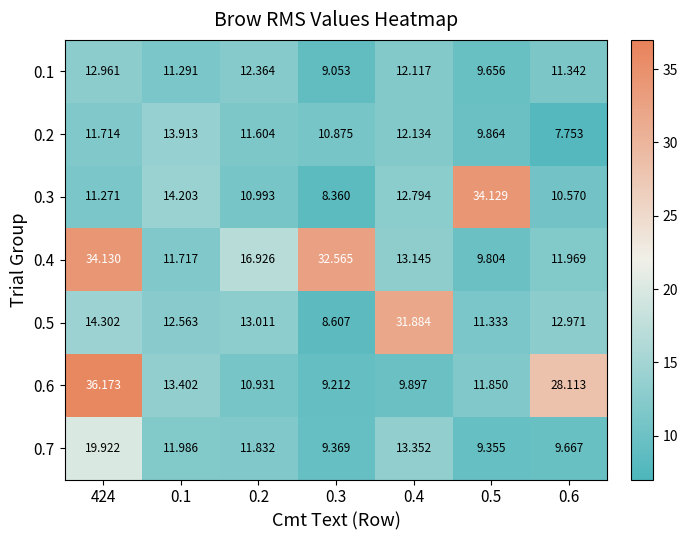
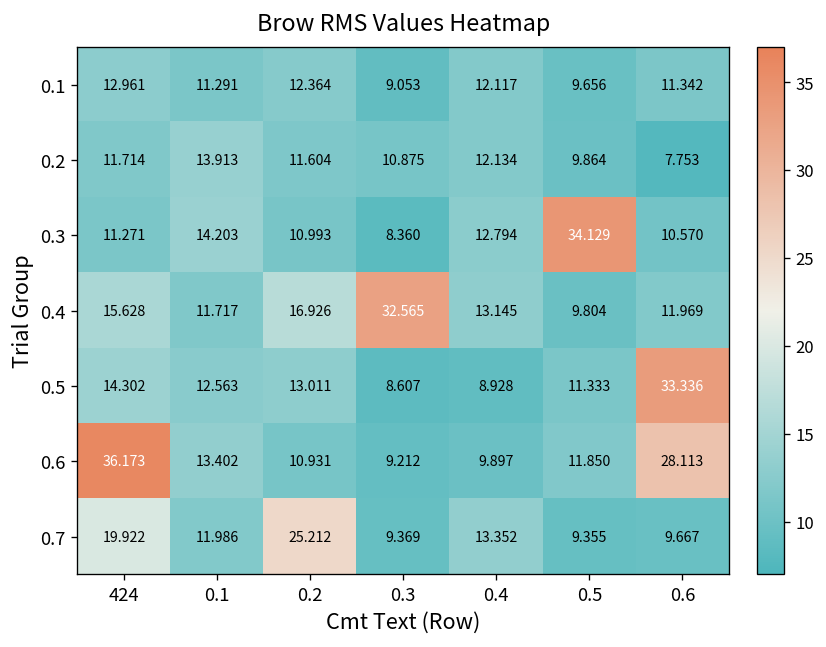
0.4, 424: 34.130 -> 15.628
0.5, 0.4: 31.884 -> 8.928
0.5, 0.6: 12.971 -> 33.336
0.7, 0.2: 11.832 -> 25.212
